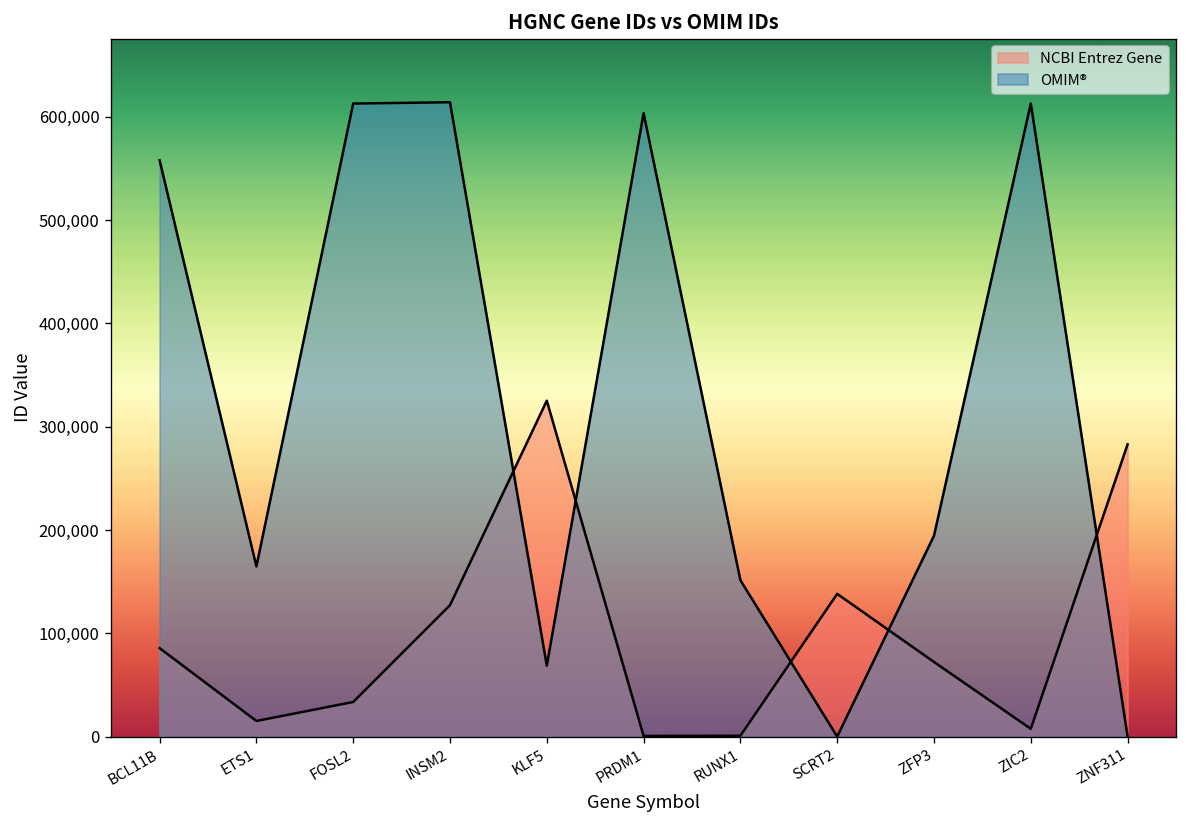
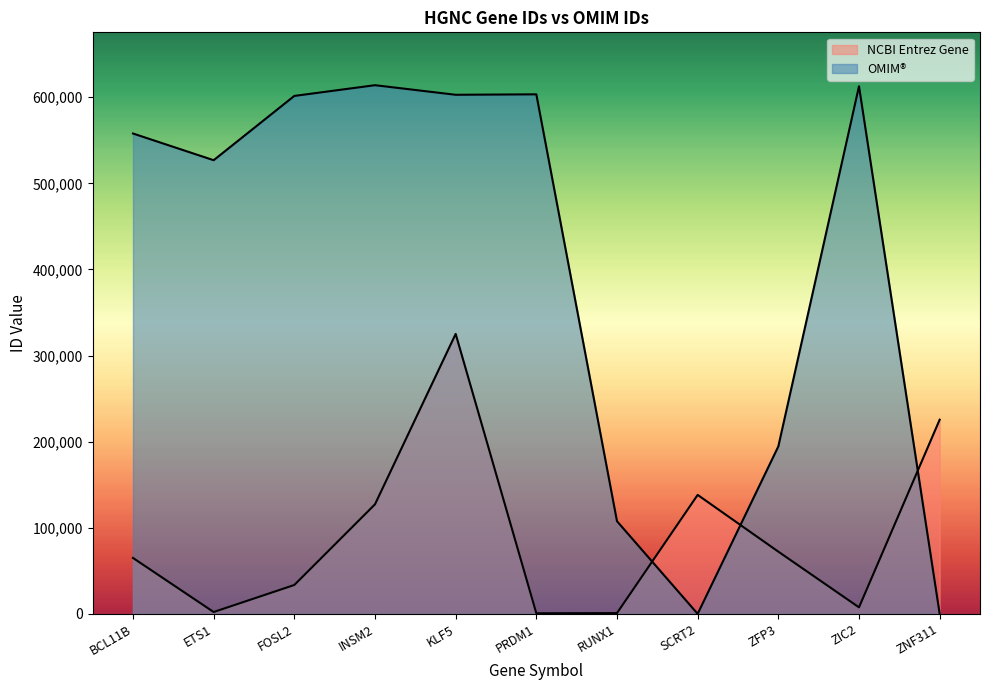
NCBI Entrez Gene, BCL11B: 90,000 -> 60,000
NCBI Entrez Gene, ETS1: 20,000 -> 0
OMIM®, ETS1: 160,000 -> 530,000
OMIM®, FOSL2: 610,000 -> 600,000
OMIM®, KLF5: 70,000 -> 600,000
OMIM®, RUNX1: 150,000 -> 110,000
NCBI Entrez Gene, ZNF311: 280,000 -> 230,000
